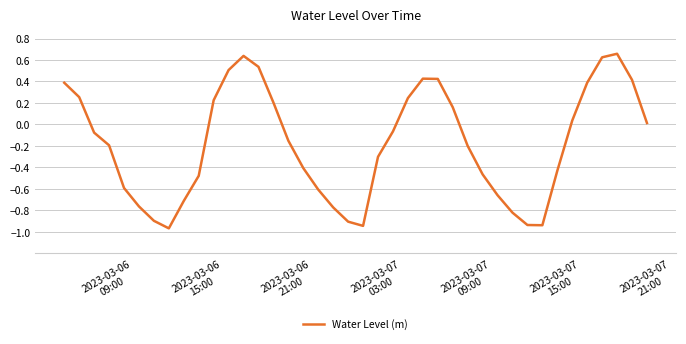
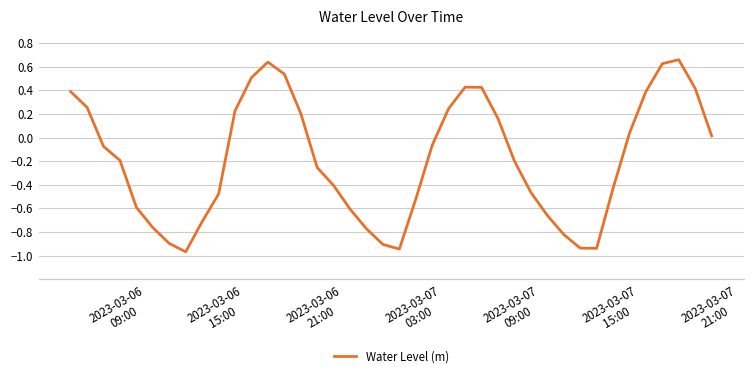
2023-03-06 21:00: -0.15 -> -0.25
2023-03-07 03:00: -0.30 -> -0.52
